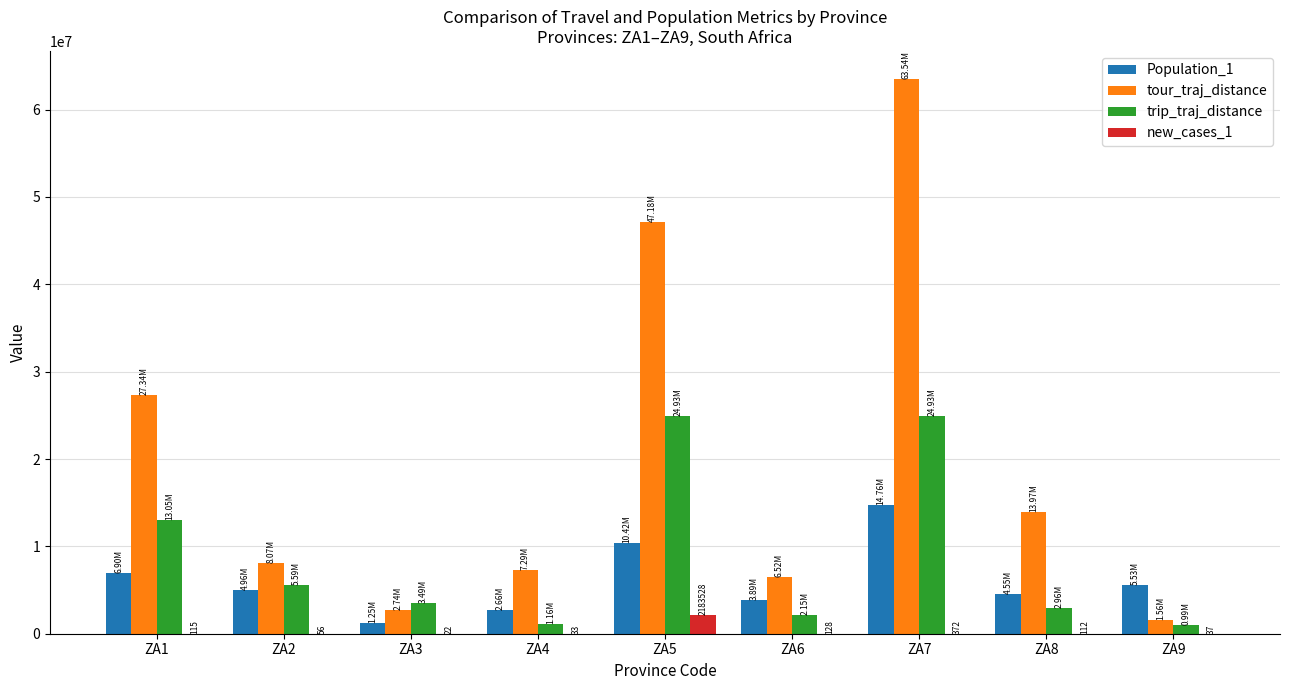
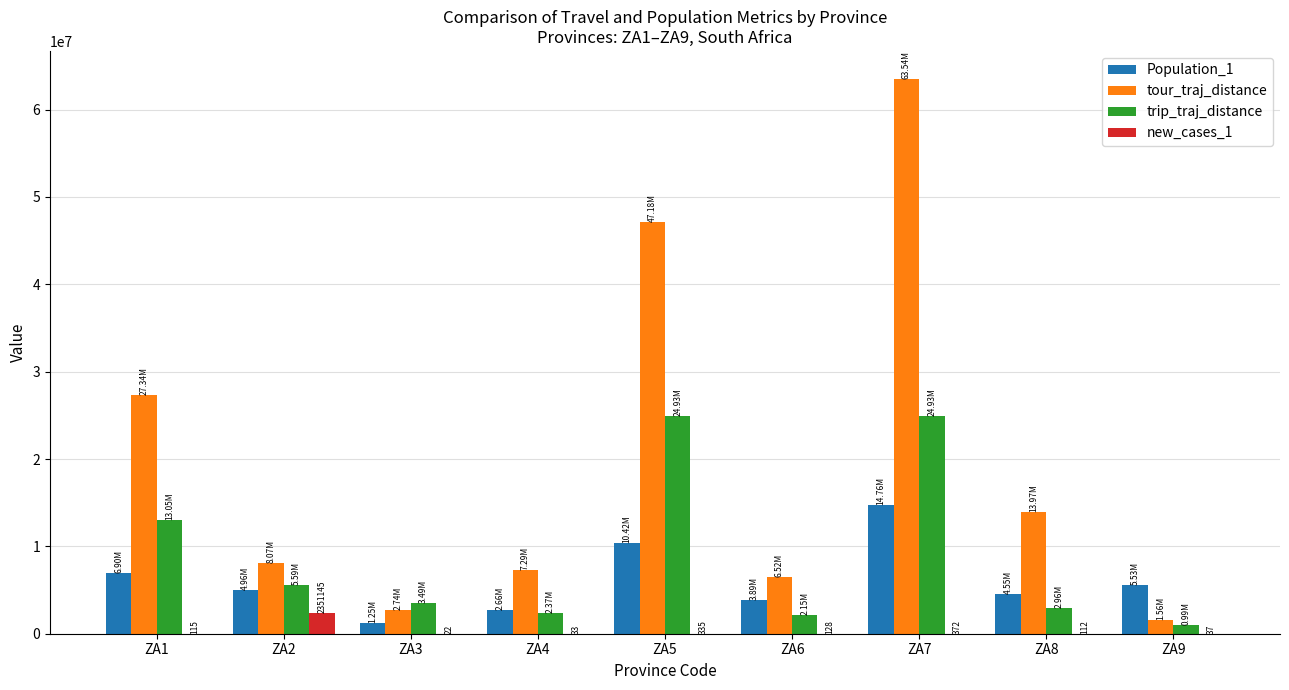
new_cases_1, ZA2: 56 -> 2351145
trip_traj_distance, ZA4: 1.16M -> 2.37M
new_cases_1, ZA5: 2183528 -> 335
